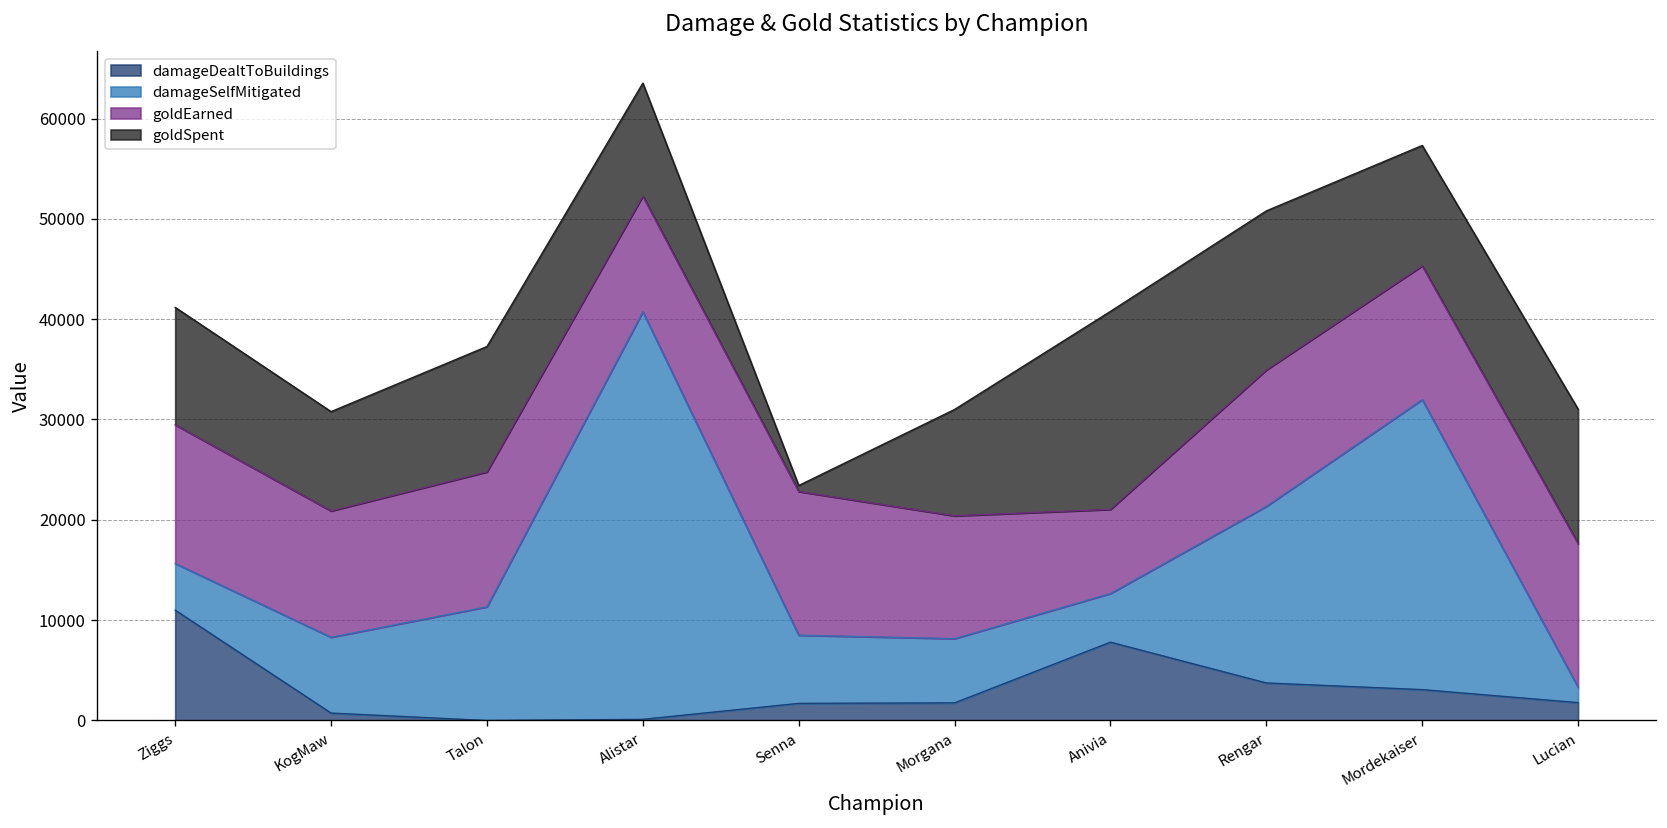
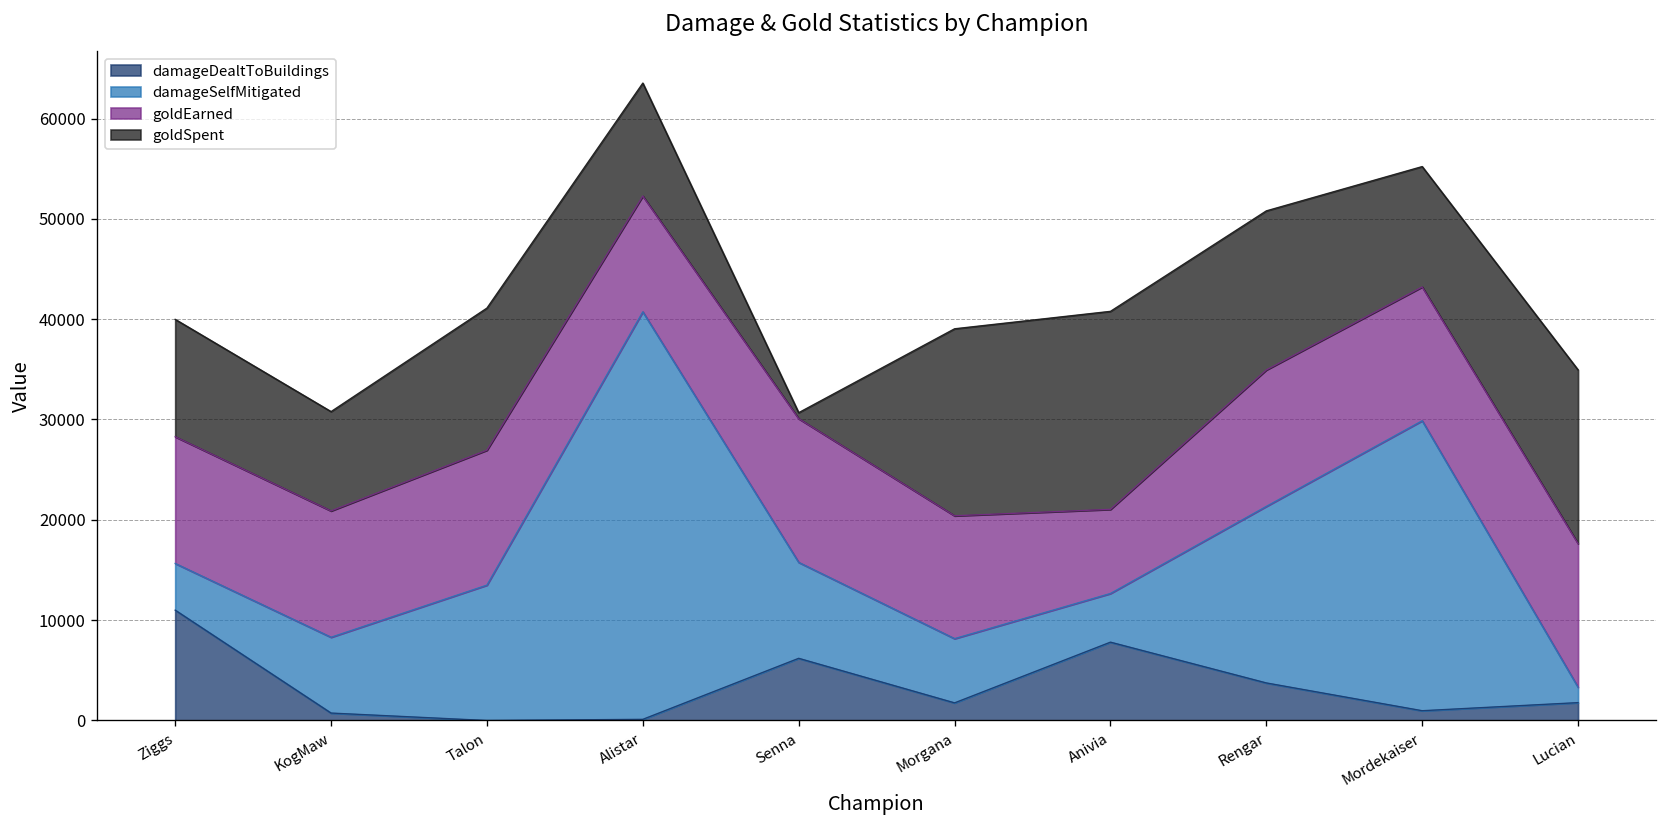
goldEarned, Ziggs: 14000 -> 13000
damageSelfMitigated, Talon: 11000 -> 13000
goldSpent, Talon: 13000 -> 14000
damageDealtToBuildings, Senna: 2000 -> 6000
damageSelfMitigated, Senna: 7000 -> 10000
goldSpent, Morgana: 11000 -> 19000
damageDealtToBuildings, Mordekaiser: 3000 -> 1000
goldSpent, Lucian: 13000 -> 17000
